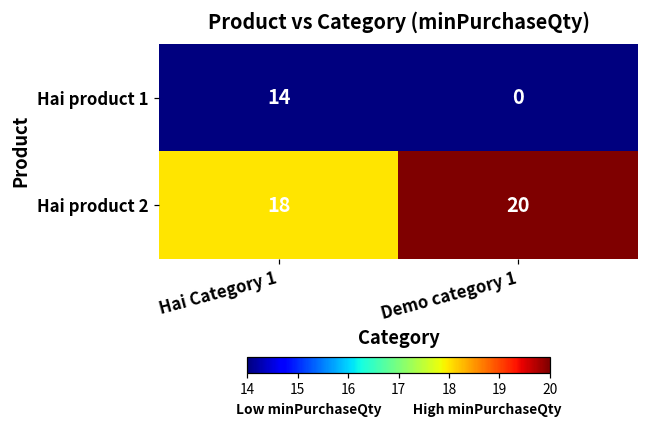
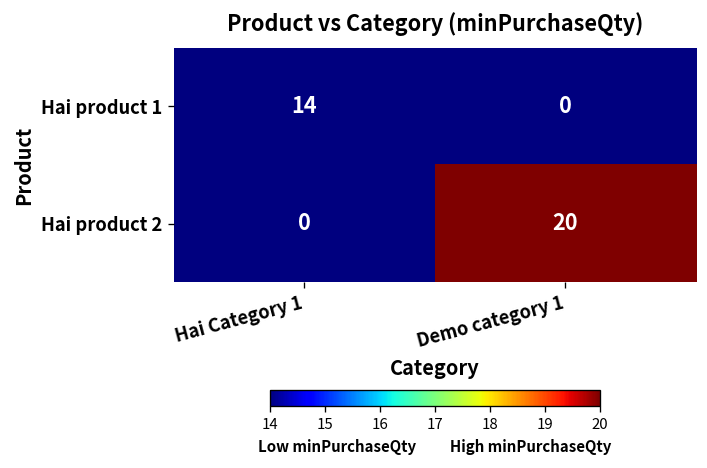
Hai product 2, Hai Category 1: 18 -> 0
